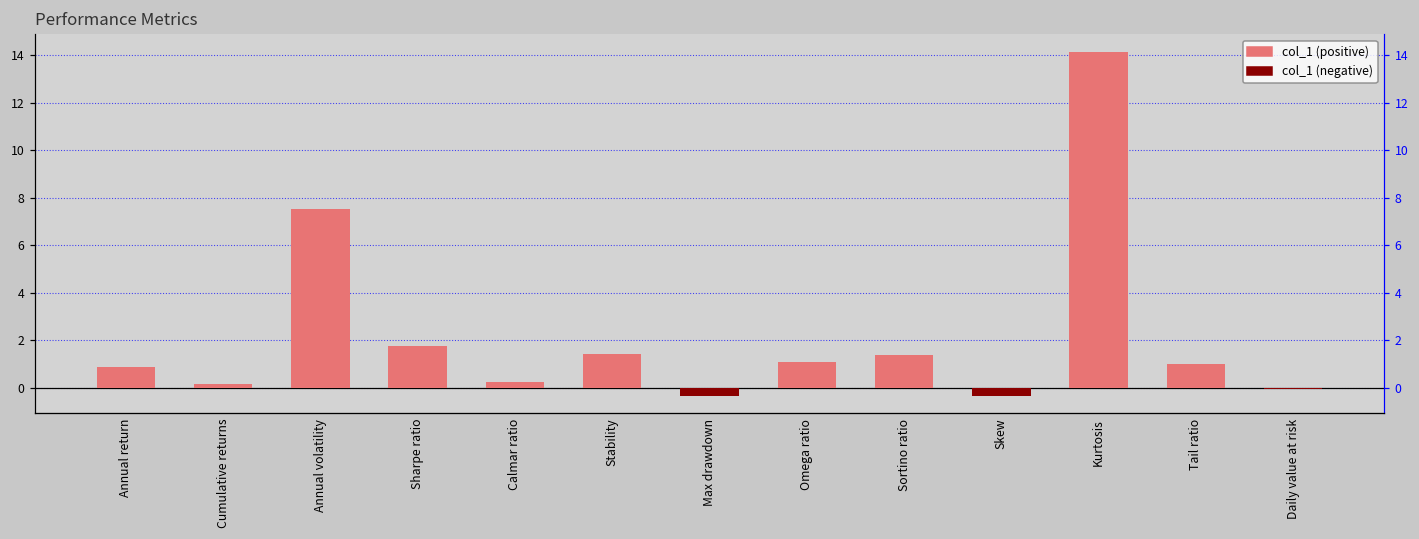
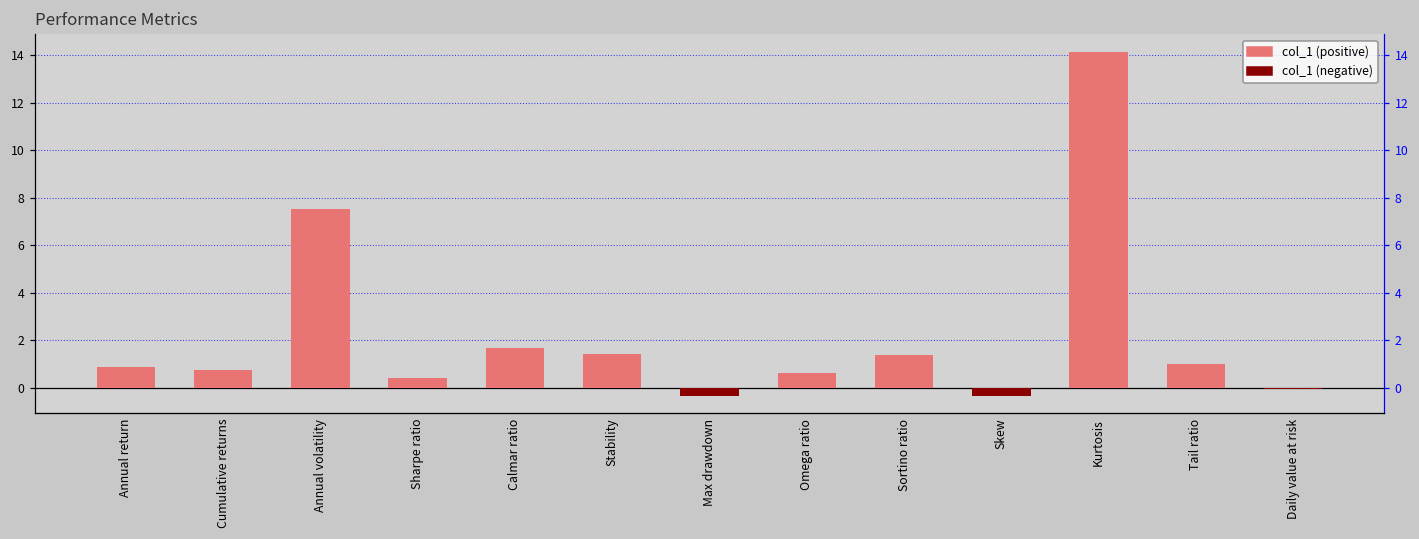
Cumulative returns: 0.2 -> 0.7
Sharpe ratio: 1.8 -> 0.4
Calmar ratio: 0.2 -> 1.7
Omega ratio: 1.1 -> 0.6
